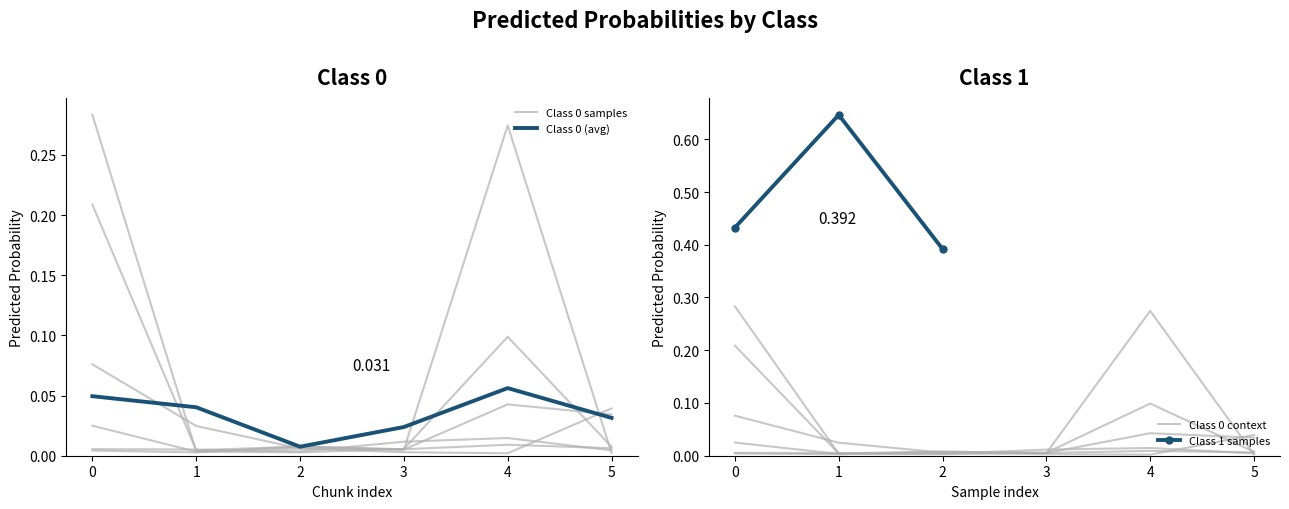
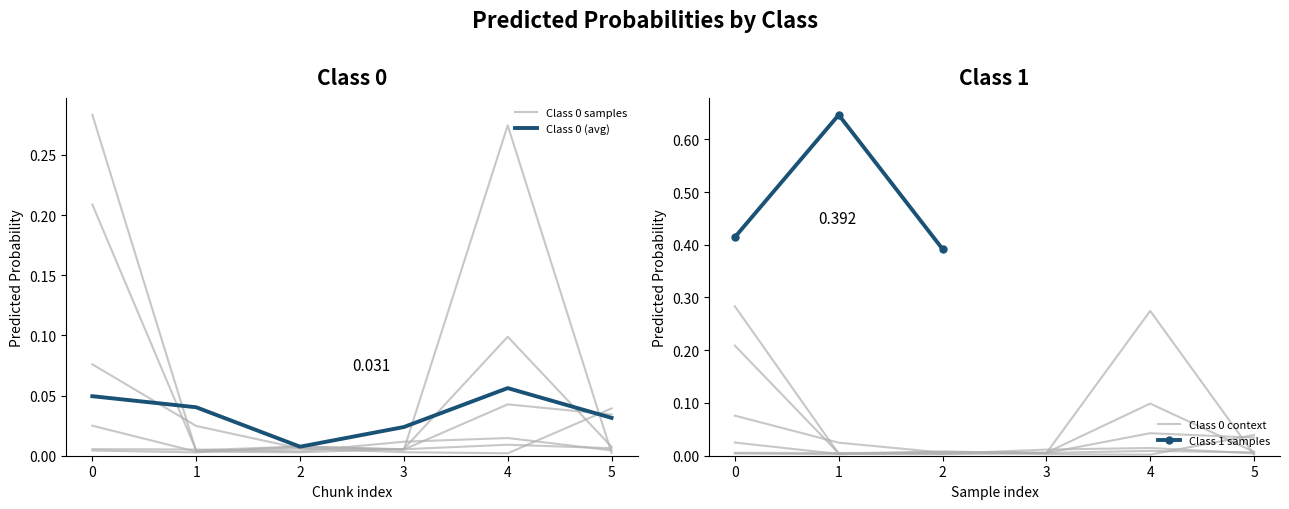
Class 1, Class 1 samples, 0: 0.43 -> 0.41
